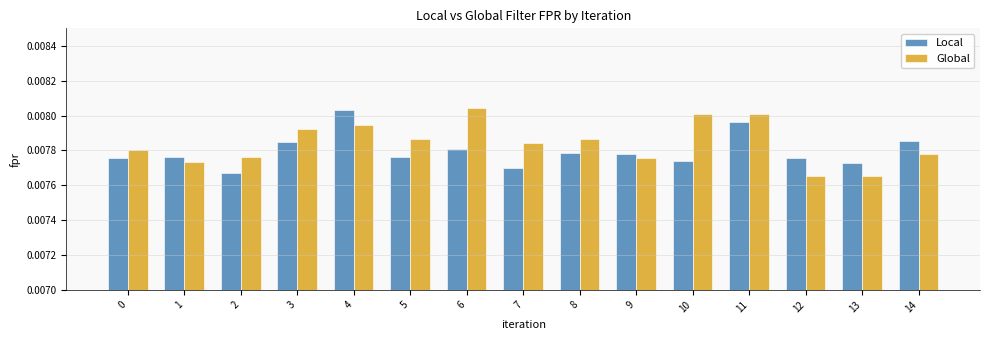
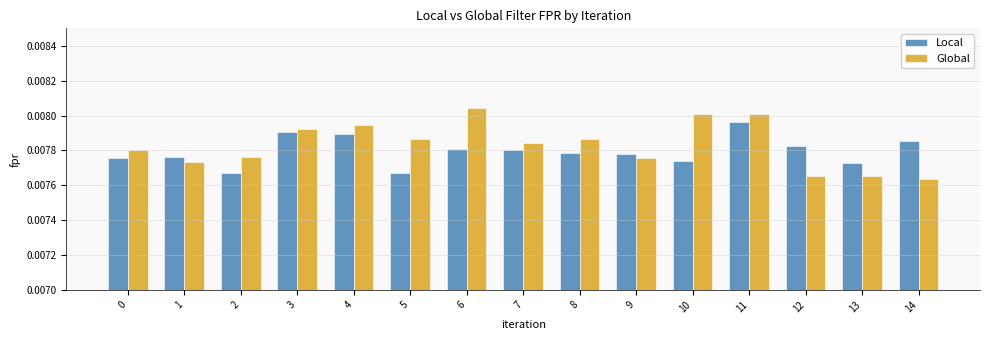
Local, 3: 0.00785 -> 0.00790
Local, 4: 0.00803 -> 0.00790
Local, 5: 0.00776 -> 0.00767
Local, 7: 0.0077 -> 0.0078
Local, 12: 0.00775 -> 0.00783
Global, 14: 0.00778 -> 0.00764
